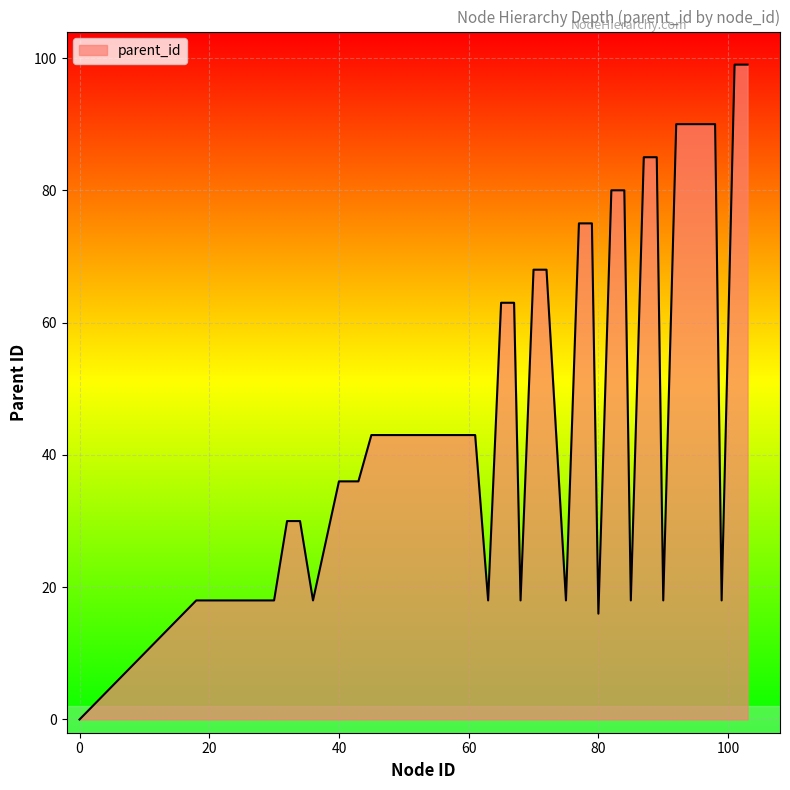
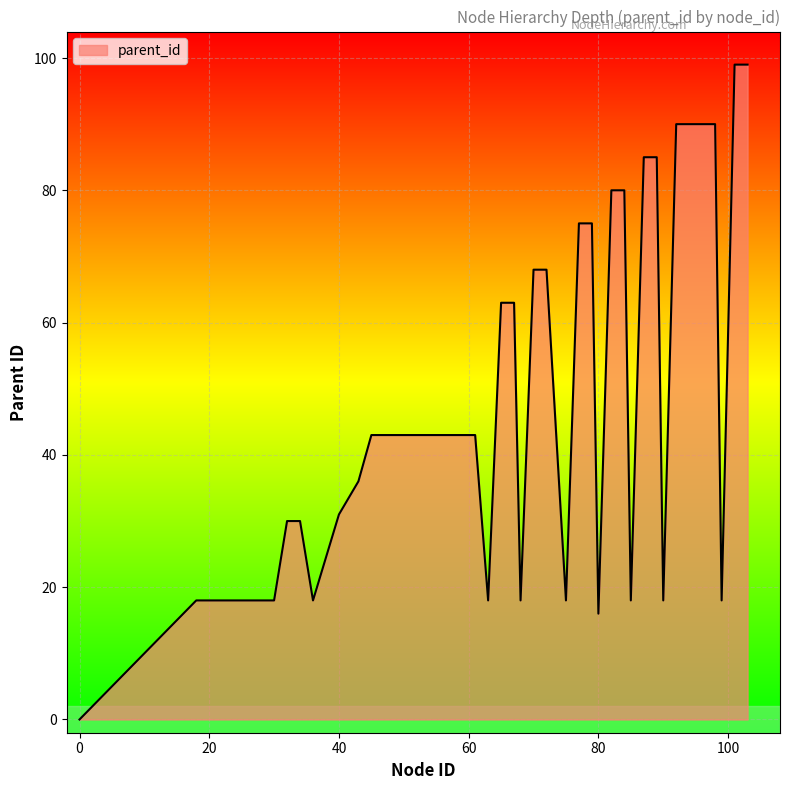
40: 36 -> 31
